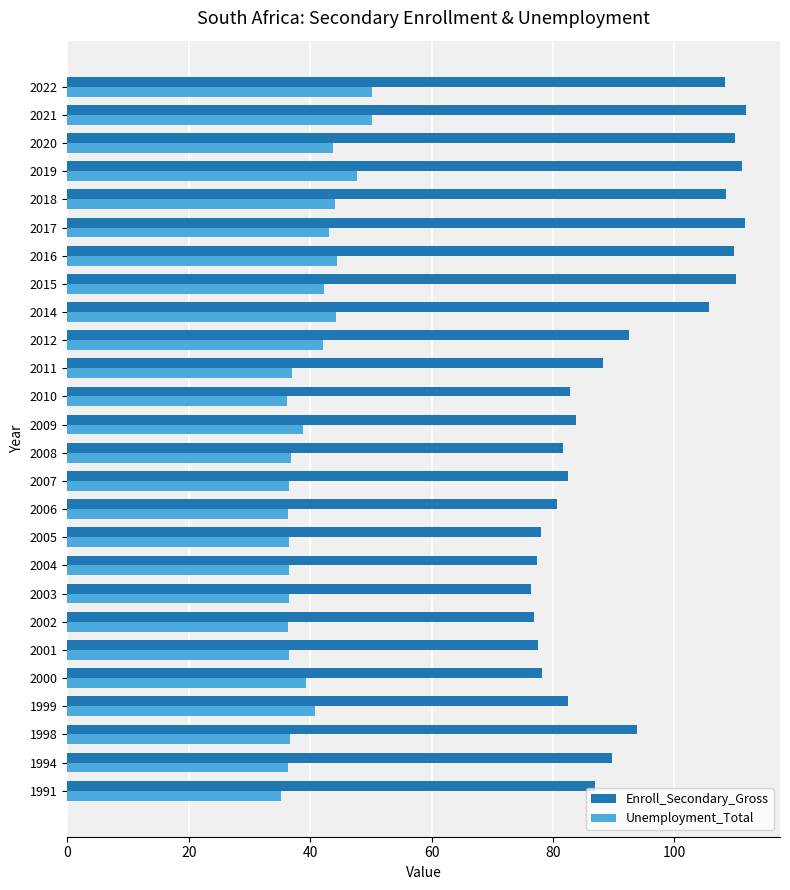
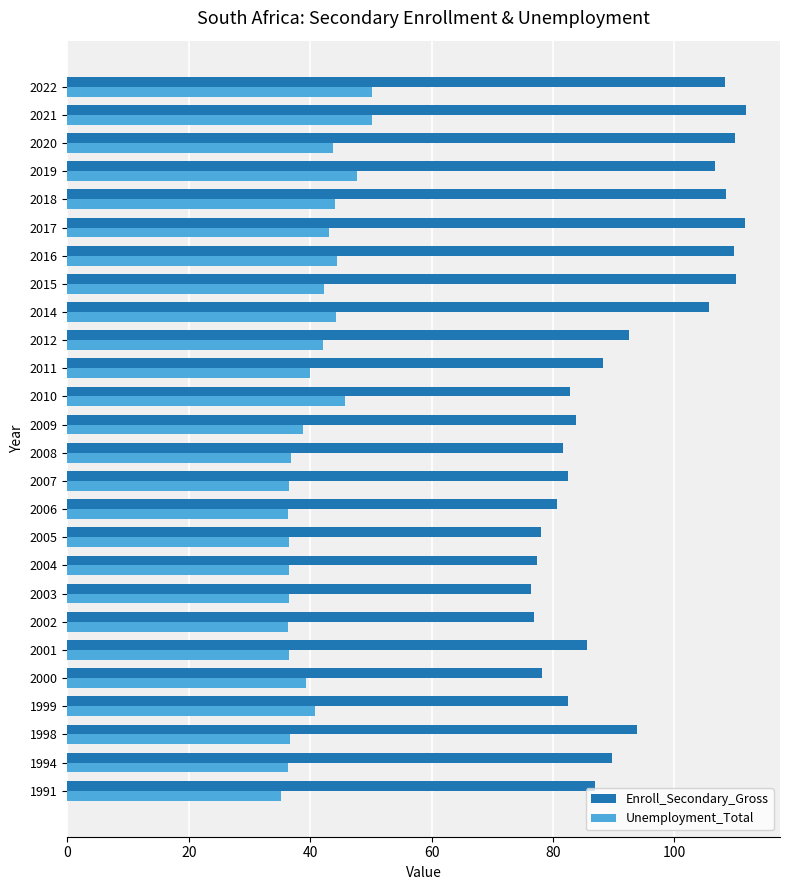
Enroll_Secondary_Gross, 2019: 111 -> 107
Unemployment_Total, 2011: 37 -> 40
Unemployment_Total, 2010: 36 -> 46
Enroll_Secondary_Gross, 2001: 77 -> 86
